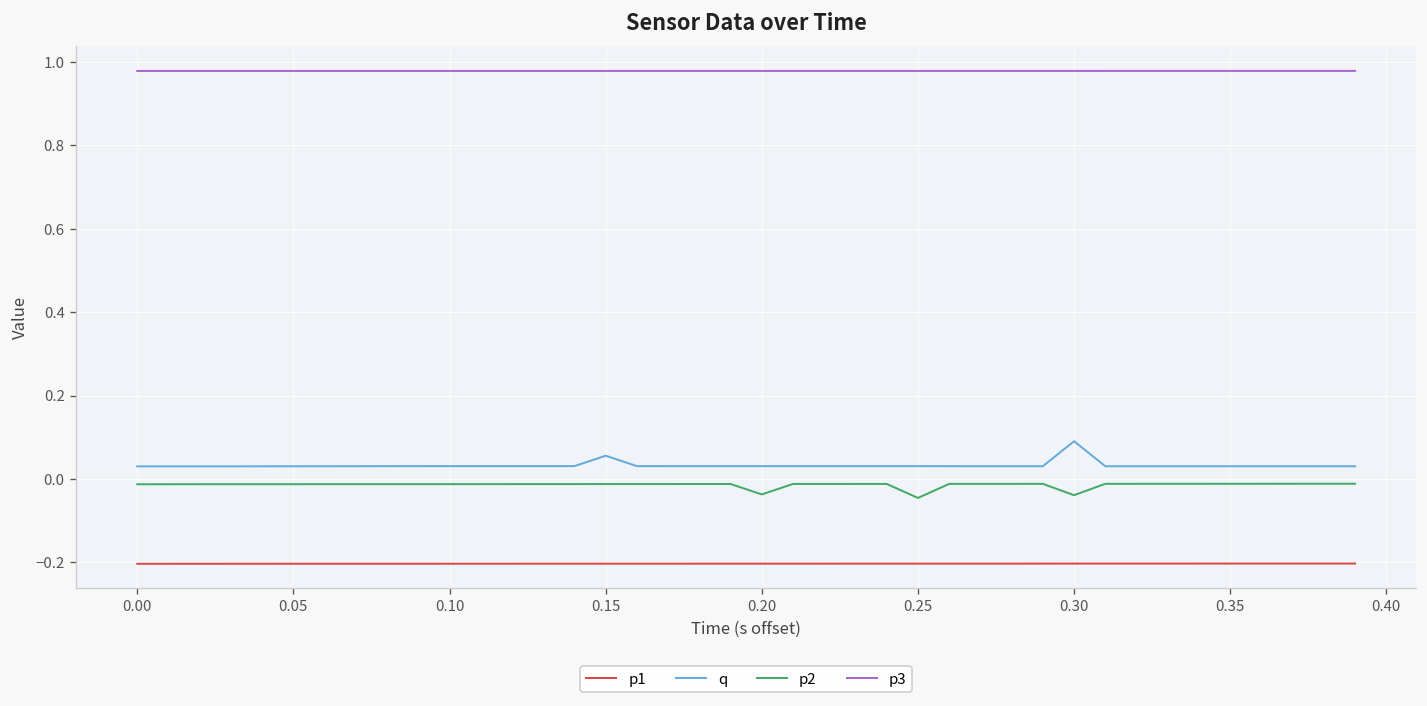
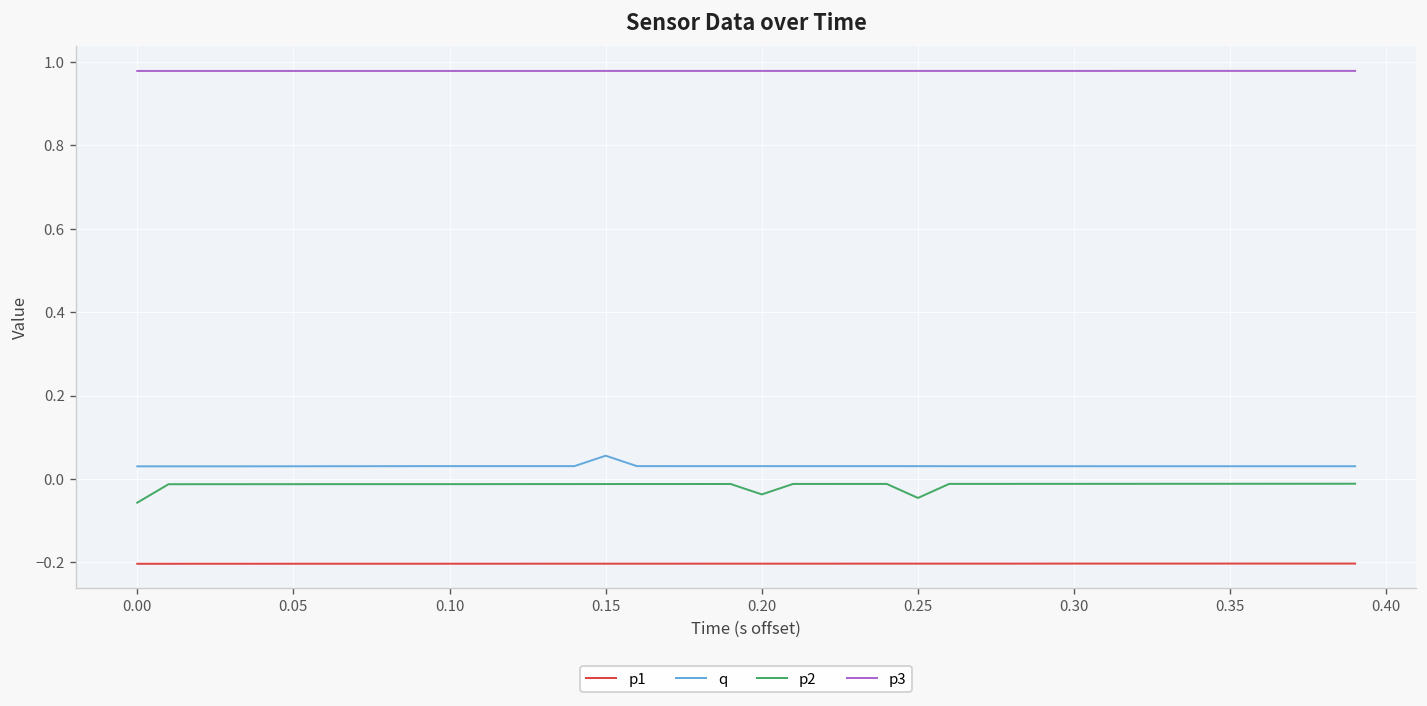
p2, 0.00: -0.01 -> -0.06
q, 0.30: 0.09 -> 0.03
p2, 0.30: -0.04 -> -0.01
